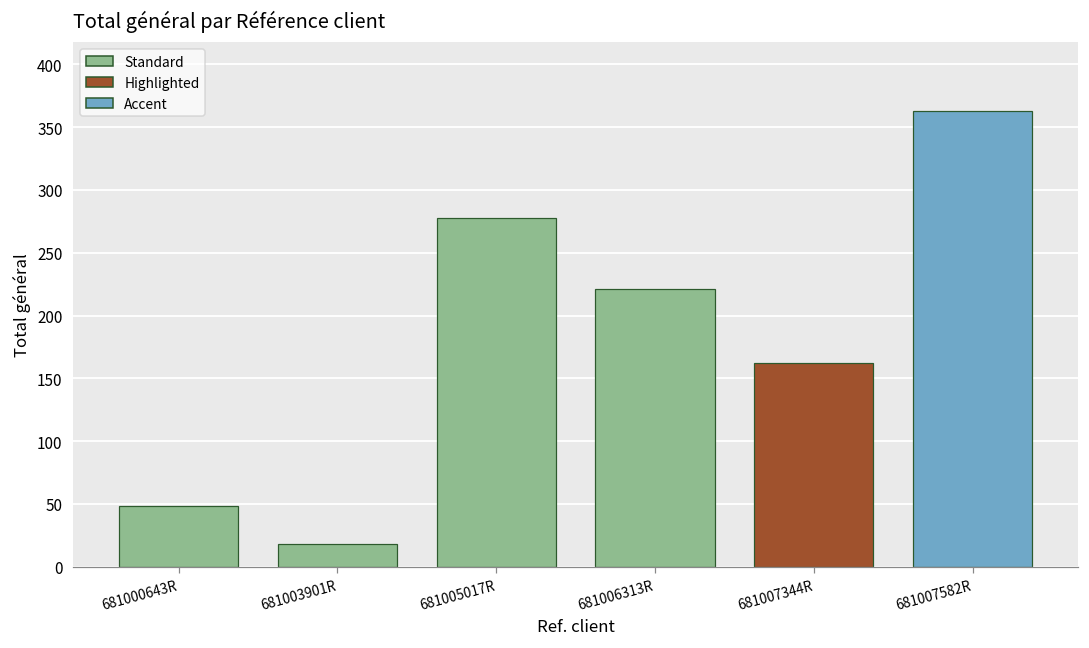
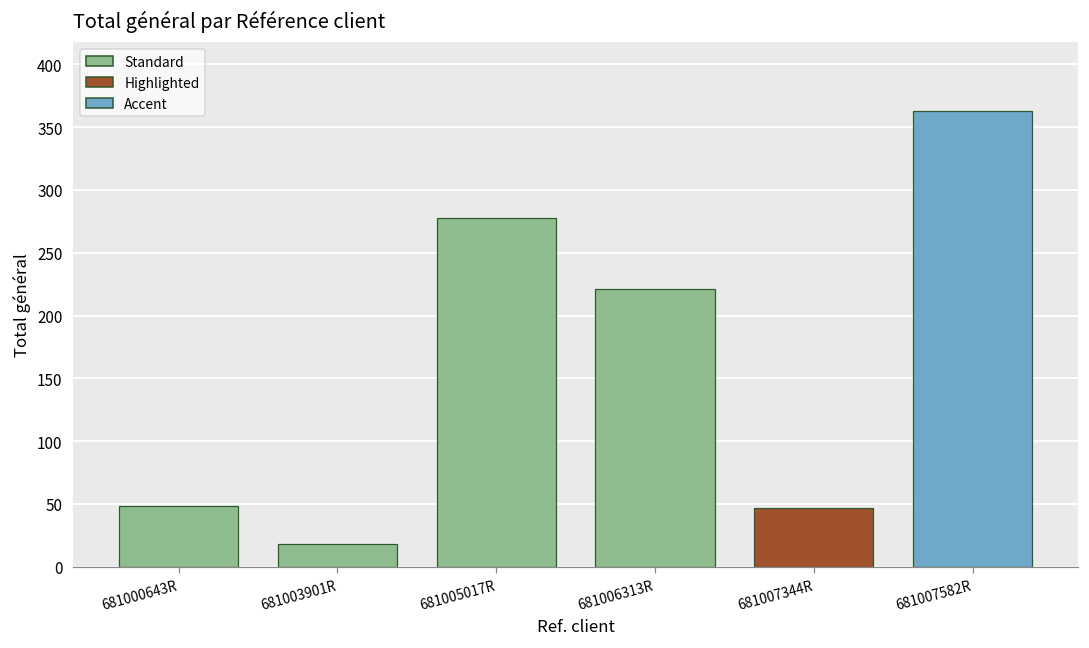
681007344R: 162 -> 47
